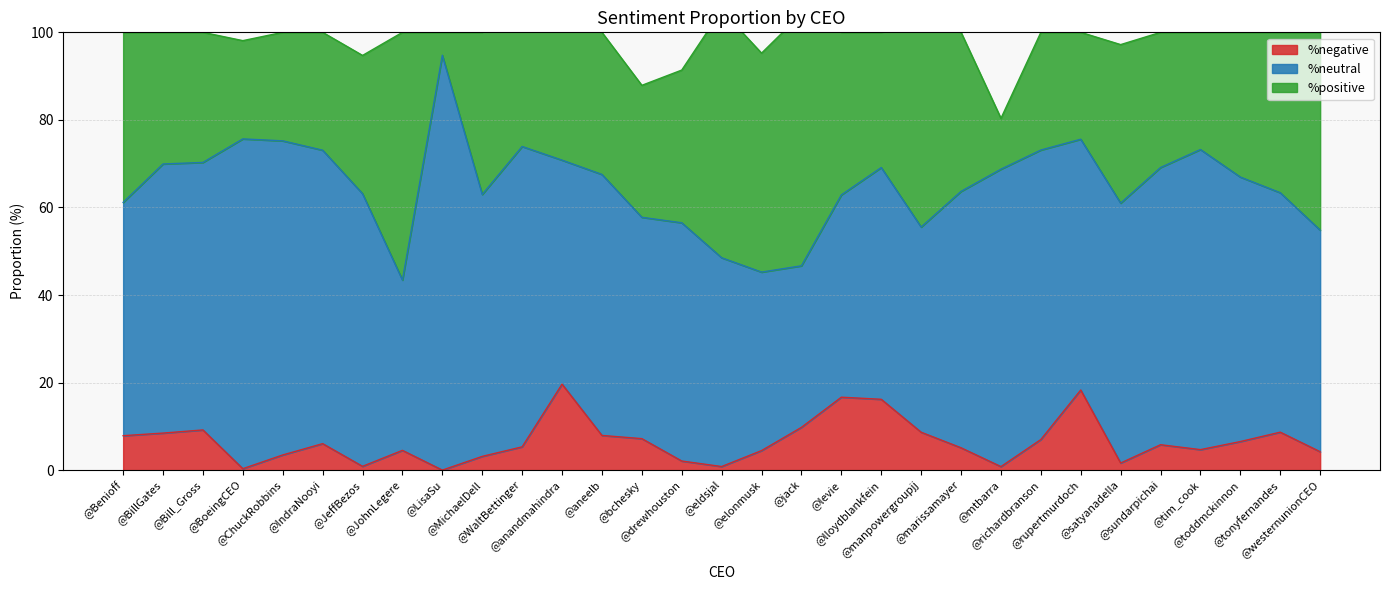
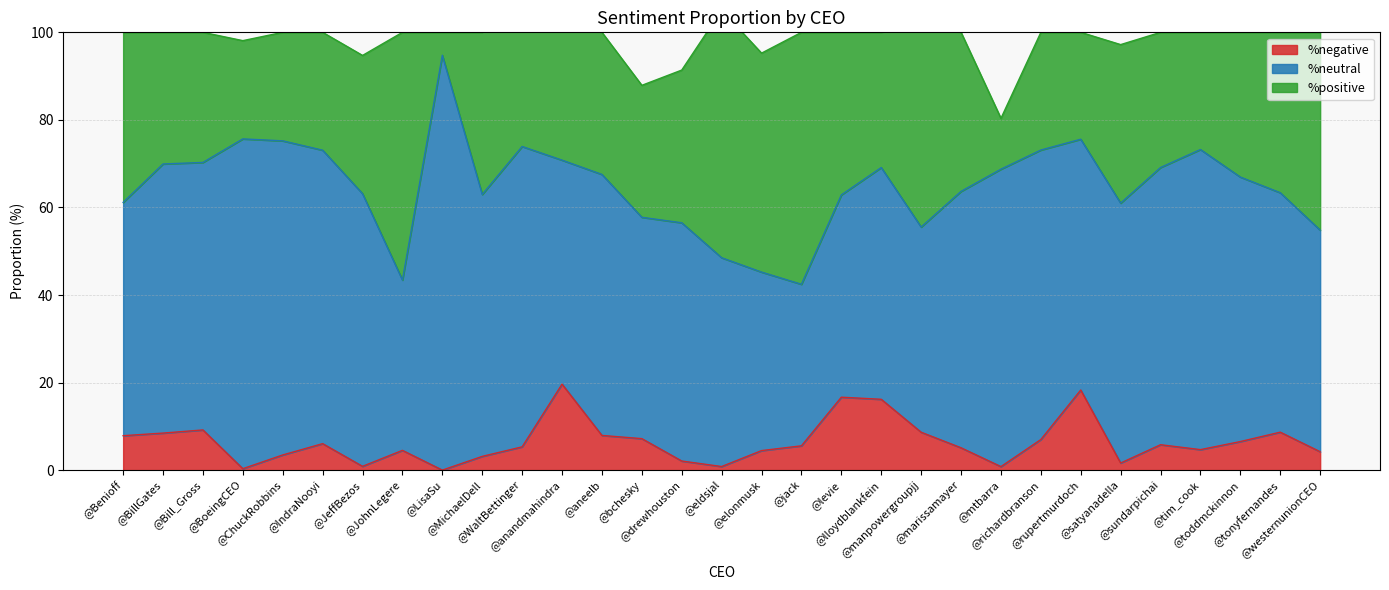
%negative, @jack: 10 -> 6
